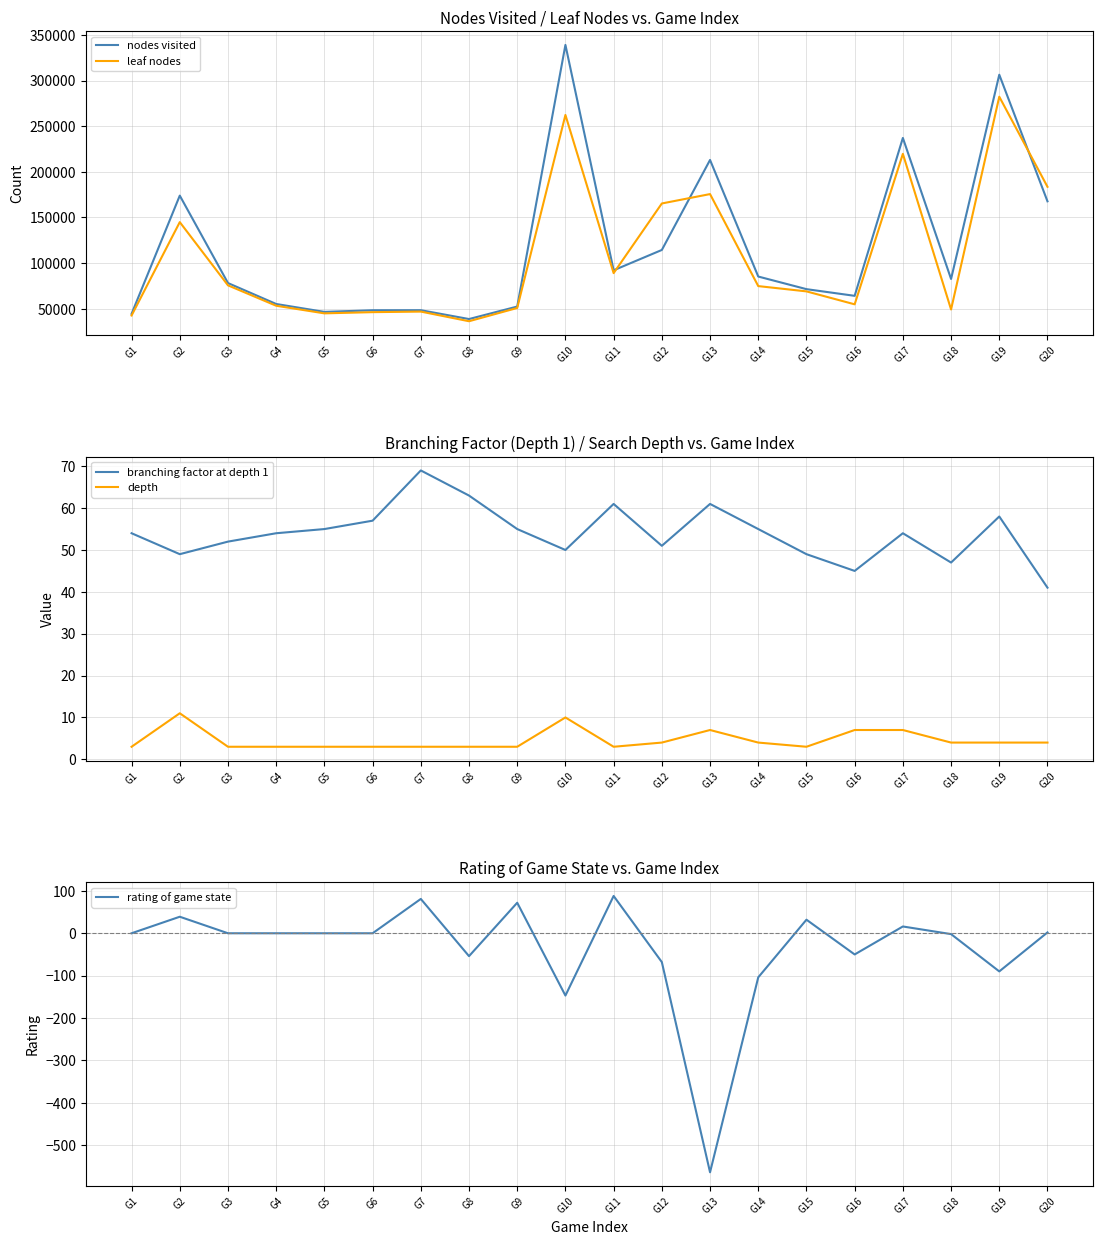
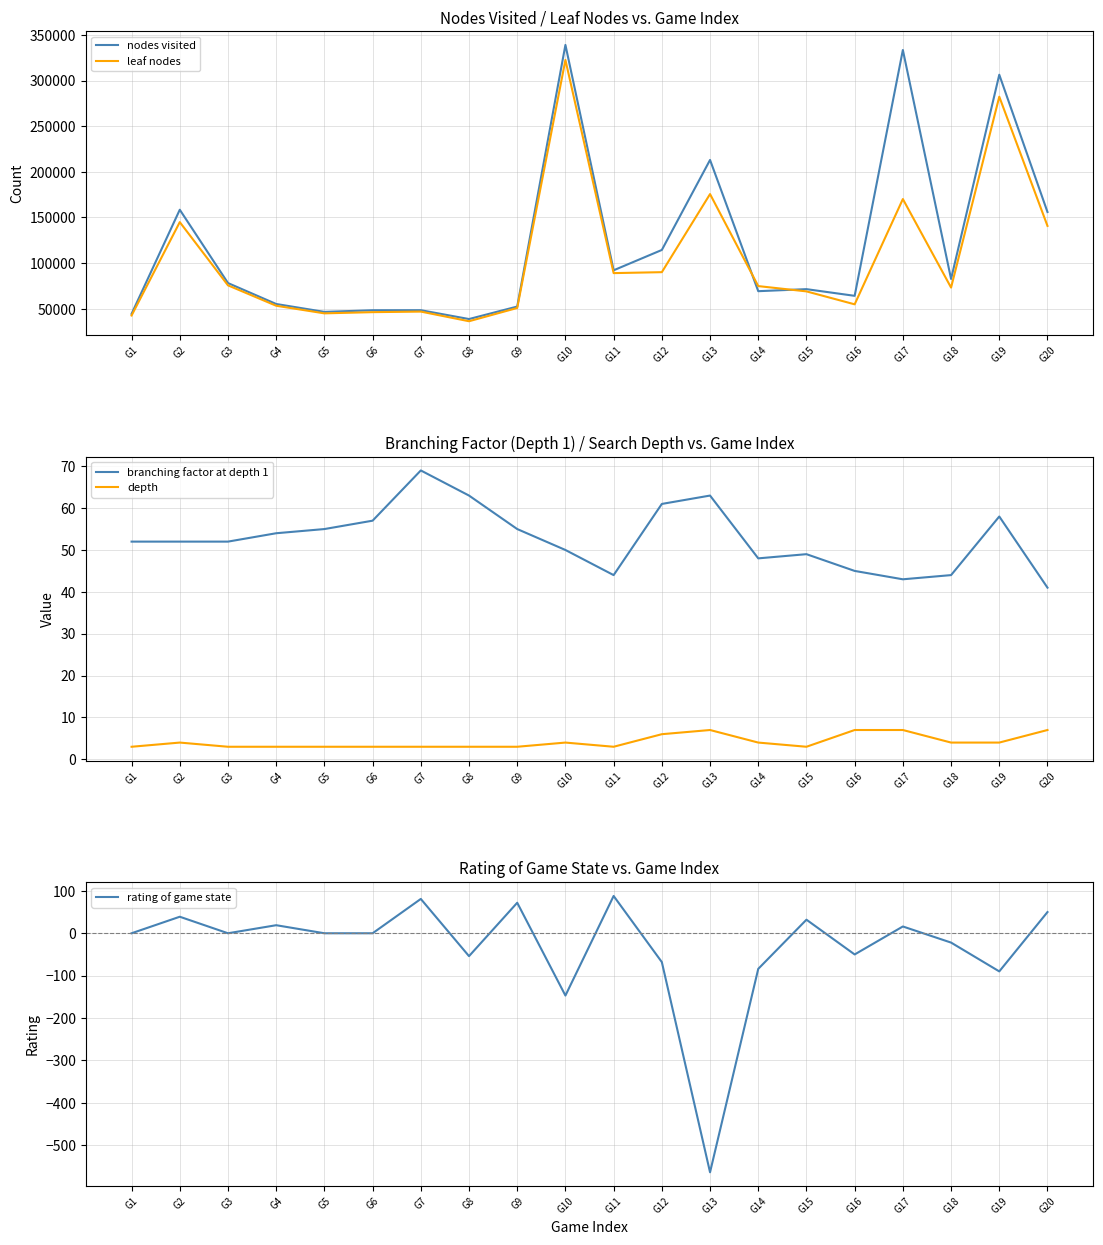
Nodes Visited / Leaf Nodes vs. Game Index, nodes visited, G2: 170000 -> 160000
Nodes Visited / Leaf Nodes vs. Game Index, leaf nodes, G10: 260000 -> 320000
Nodes Visited / Leaf Nodes vs. Game Index, leaf nodes, G12: 170000 -> 90000
Nodes Visited / Leaf Nodes vs. Game Index, nodes visited, G14: 90000 -> 70000
Nodes Visited / Leaf Nodes vs. Game Index, nodes visited, G17: 240000 -> 330000
Nodes Visited / Leaf Nodes vs. Game Index, leaf nodes, G17: 220000 -> 170000
Nodes Visited / Leaf Nodes vs. Game Index, leaf nodes, G18: 50000 -> 70000
Nodes Visited / Leaf Nodes vs. Game Index, nodes visited, G20: 170000 -> 160000
Nodes Visited / Leaf Nodes vs. Game Index, leaf nodes, G20: 180000 -> 140000
Branching Factor (Depth 1) / Search Depth vs. Game Index, branching factor at depth 1, G1: 54 -> 52
Branching Factor (Depth 1) / Search Depth vs. Game Index, branching factor at depth 1, G2: 49 -> 52
Branching Factor (Depth 1) / Search Depth vs. Game Index, depth, G2: 11 -> 4
Branching Factor (Depth 1) / Search Depth vs. Game Index, depth, G10: 10 -> 4
Branching Factor (Depth 1) / Search Depth vs. Game Index, branching factor at depth 1, G11: 61 -> 44
Branching Factor (Depth 1) / Search Depth vs. Game Index, branching factor at depth 1, G12: 51 -> 61
Branching Factor (Depth 1) / Search Depth vs. Game Index, depth, G12: 4 -> 6
Branching Factor (Depth 1) / Search Depth vs. Game Index, branching factor at depth 1, G13: 61 -> 63
Branching Factor (Depth 1) / Search Depth vs. Game Index, branching factor at depth 1, G14: 55 -> 48
Branching Factor (Depth 1) / Search Depth vs. Game Index, branching factor at depth 1, G17: 54 -> 43
Branching Factor (Depth 1) / Search Depth vs. Game Index, branching factor at depth 1, G18: 47 -> 44
Branching Factor (Depth 1) / Search Depth vs. Game Index, depth, G20: 4 -> 7
Rating of Game State vs. Game Index, G4: 0 -> 20
Rating of Game State vs. Game Index, G14: -100 -> -80
Rating of Game State vs. Game Index, G18: 0 -> -20
Rating of Game State vs. Game Index, G20: 0 -> 50
